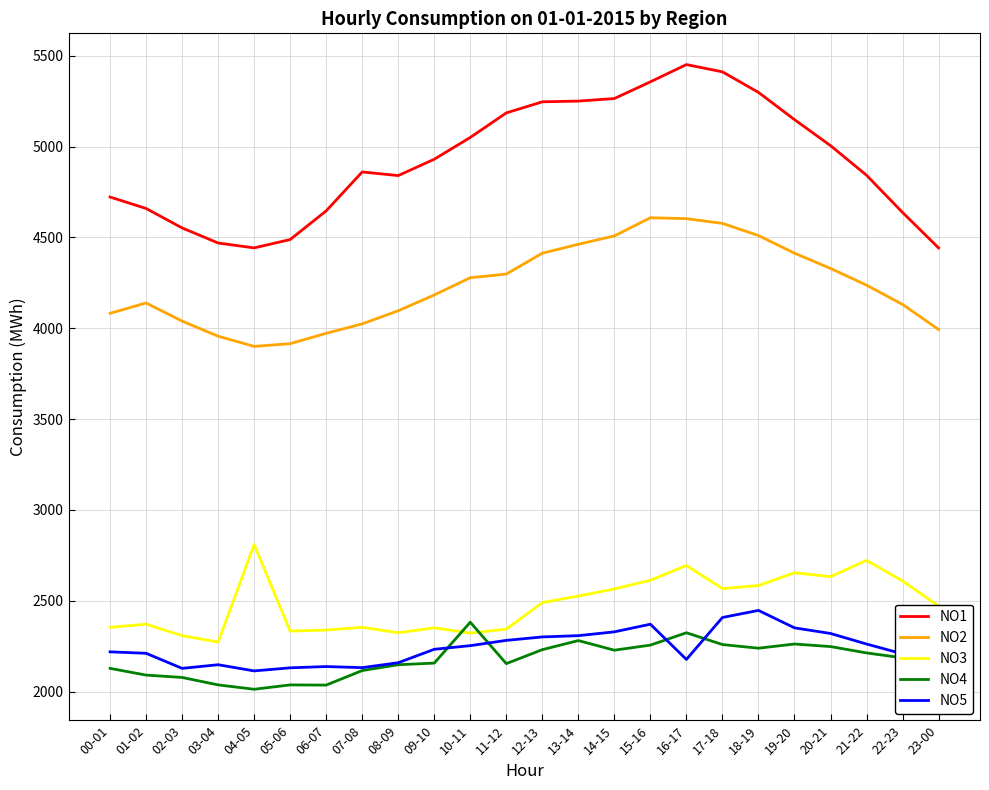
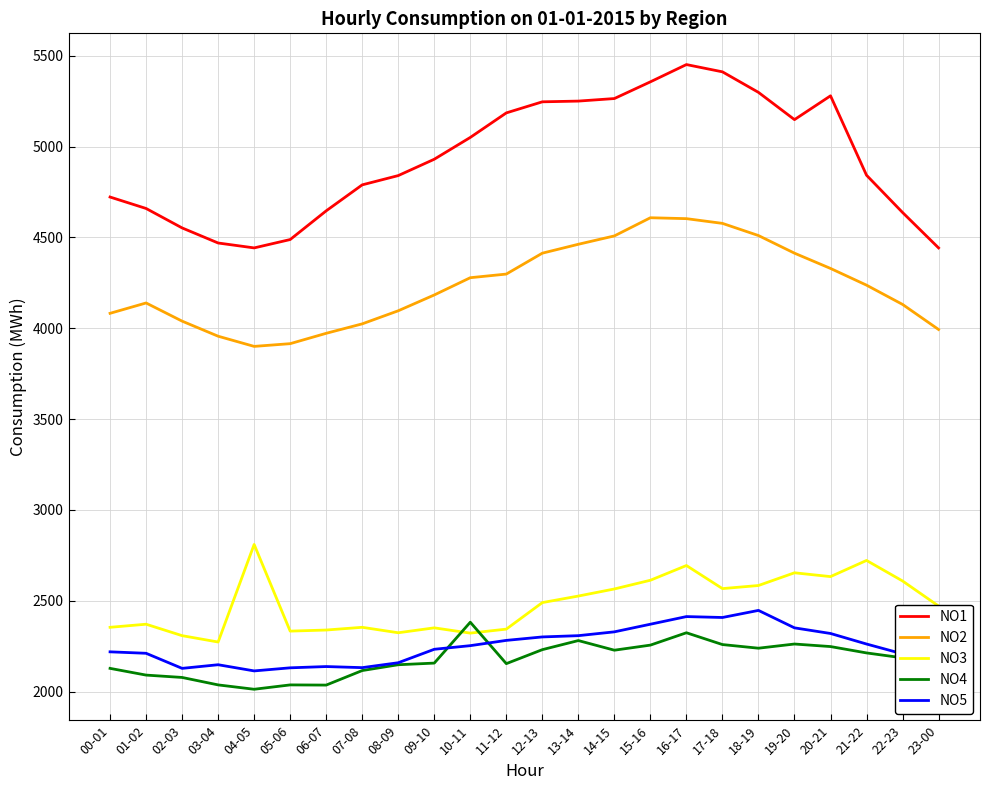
NO1, 07-08: 4860 -> 4790
NO5, 16-17: 2180 -> 2410
NO1, 20-21: 5010 -> 5280
